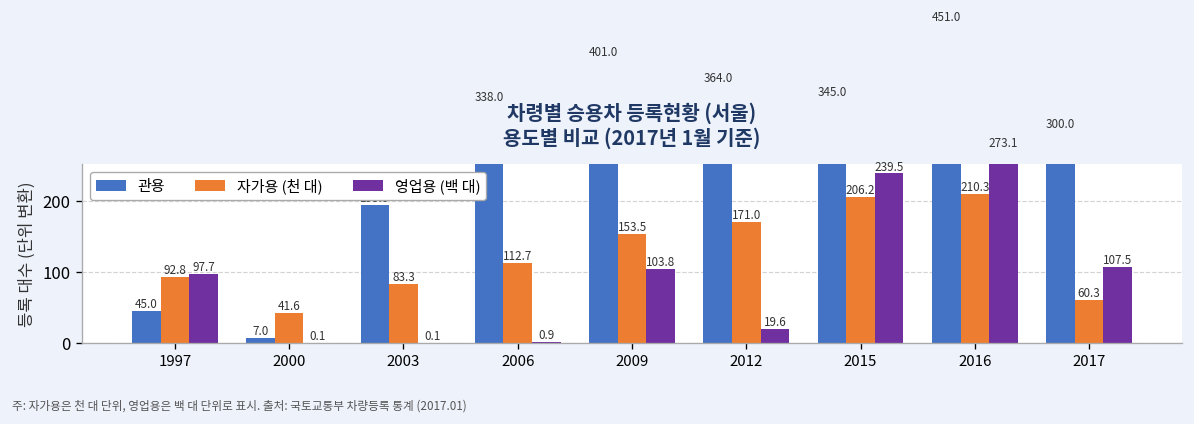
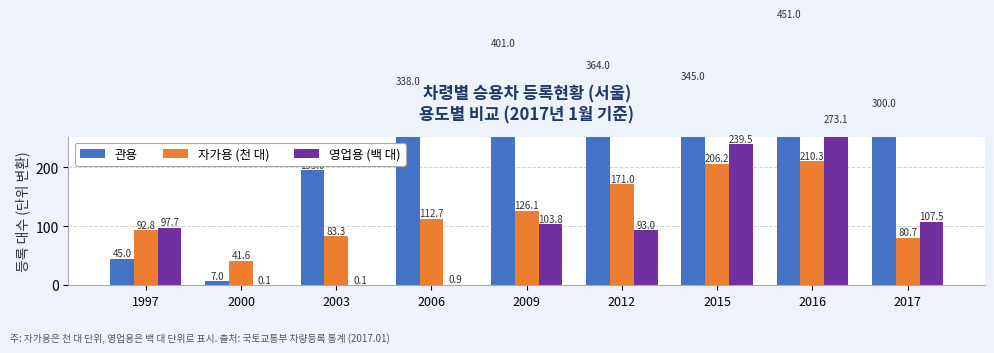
자가용 (천 대), 2009: 153.5 -> 126.1
영업용 (백 대), 2012: 19.6 -> 93.0
자가용 (천 대), 2017: 60.3 -> 80.7
